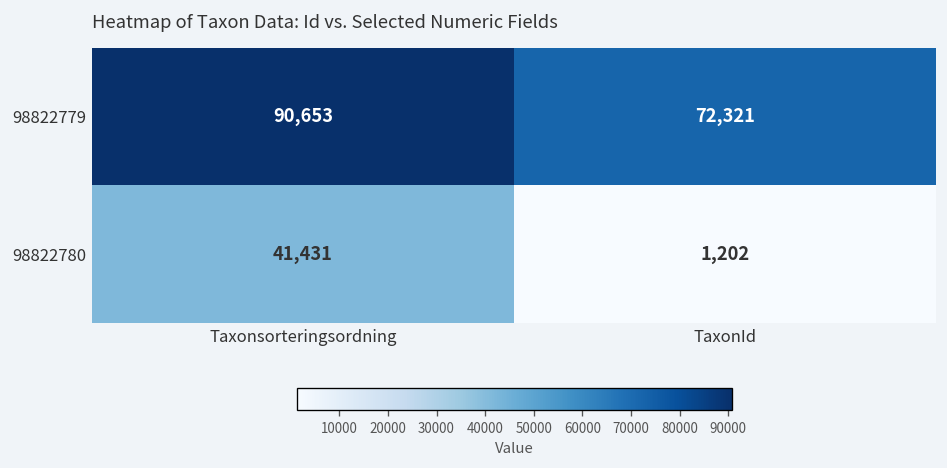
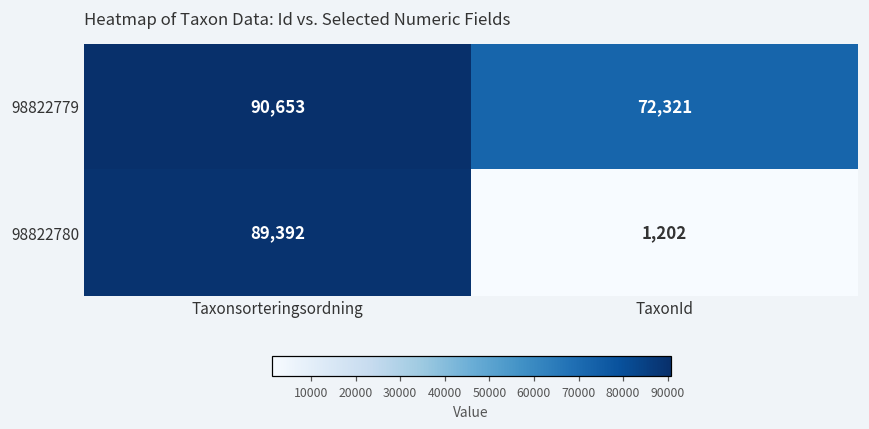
98822780, Taxonsorteringsordning: 41,431 -> 89,392
